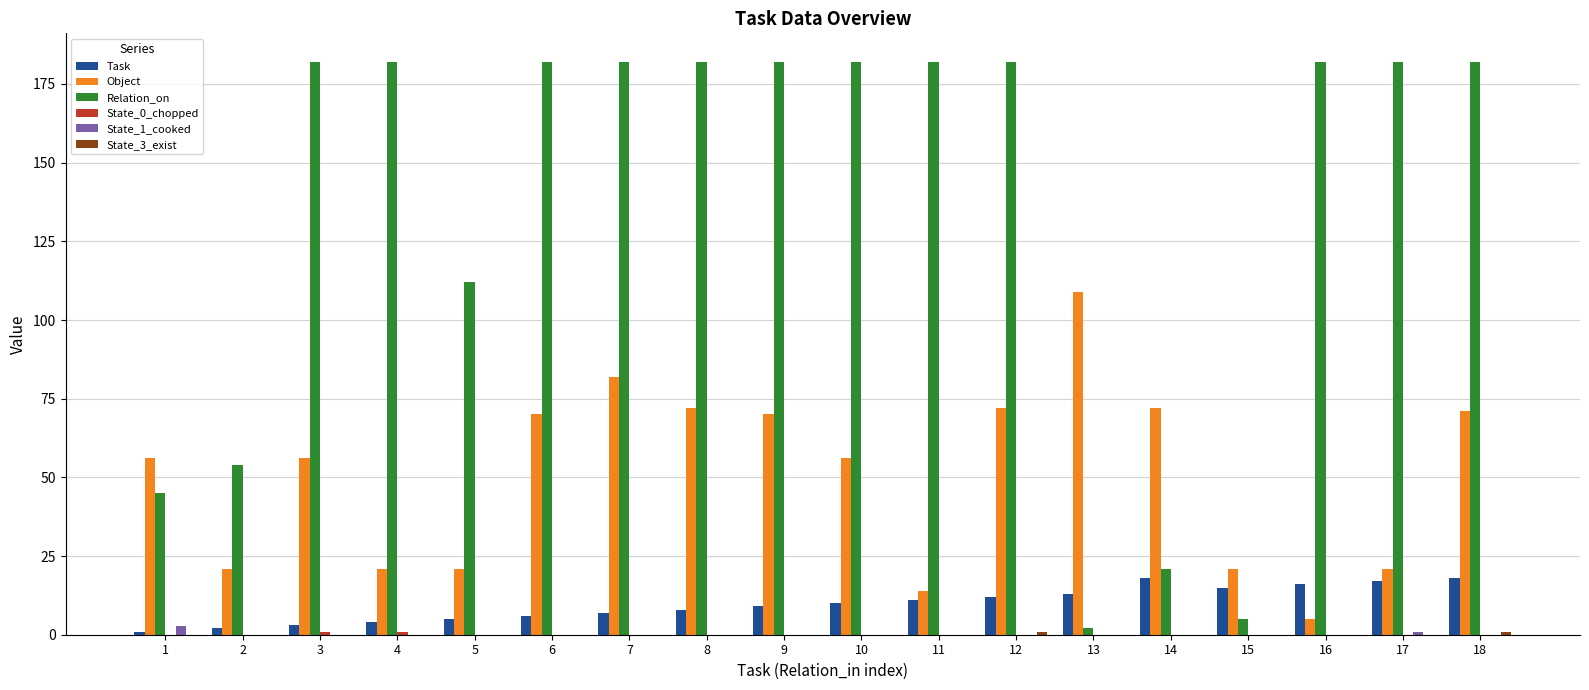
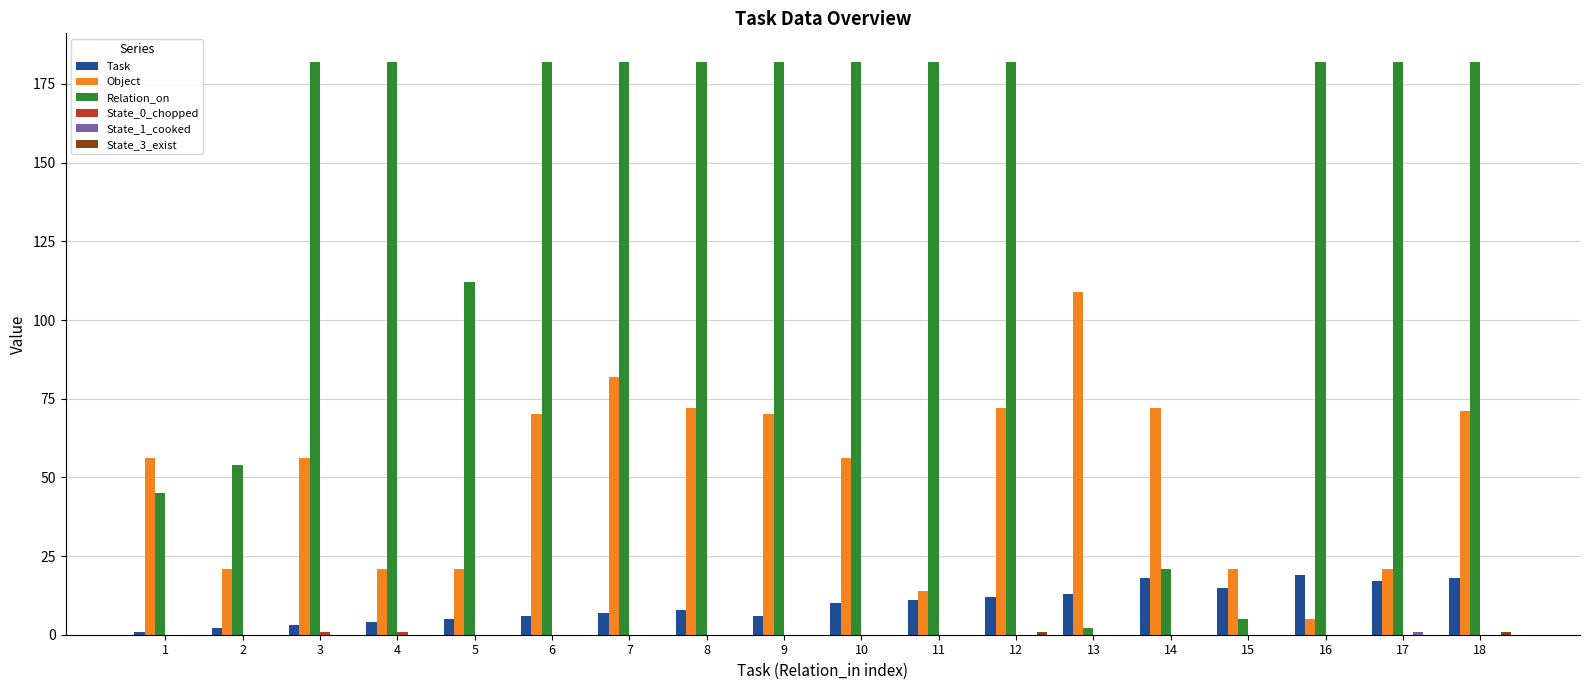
State_1_cooked, 1: 3 -> 0
Task, 9: 9 -> 6
Task, 16: 16 -> 19
